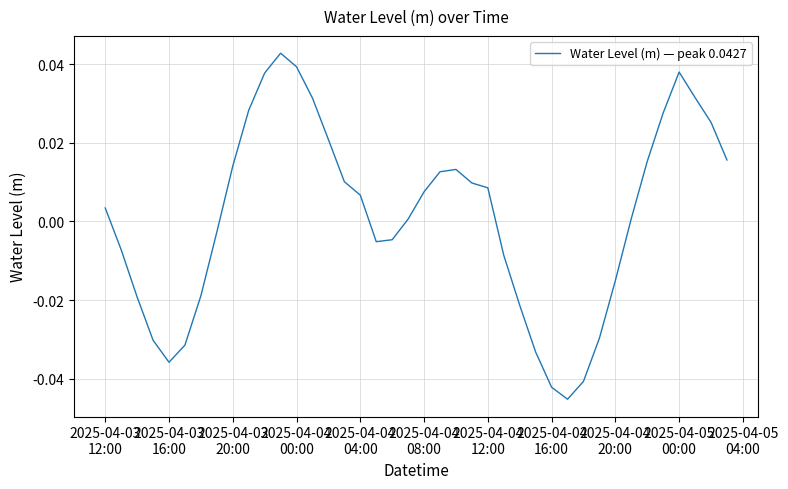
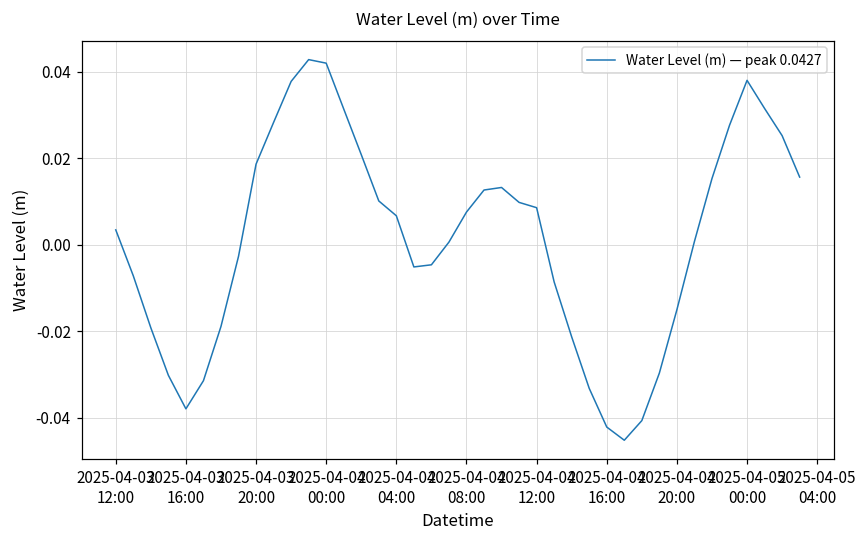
2025-04-03 16:00: -0.036 -> -0.038
2025-04-03 20:00: 0.014 -> 0.019
2025-04-04 00:00: 0.039 -> 0.042
